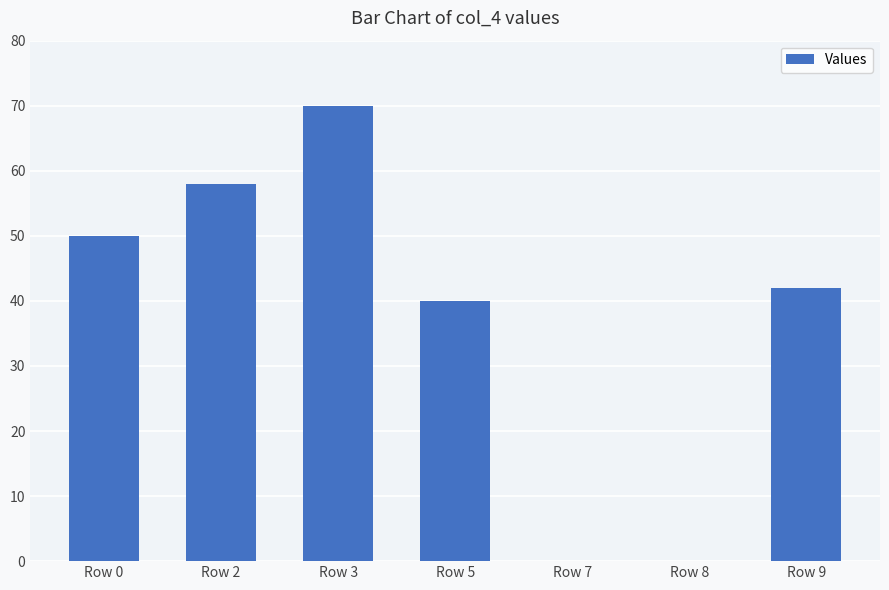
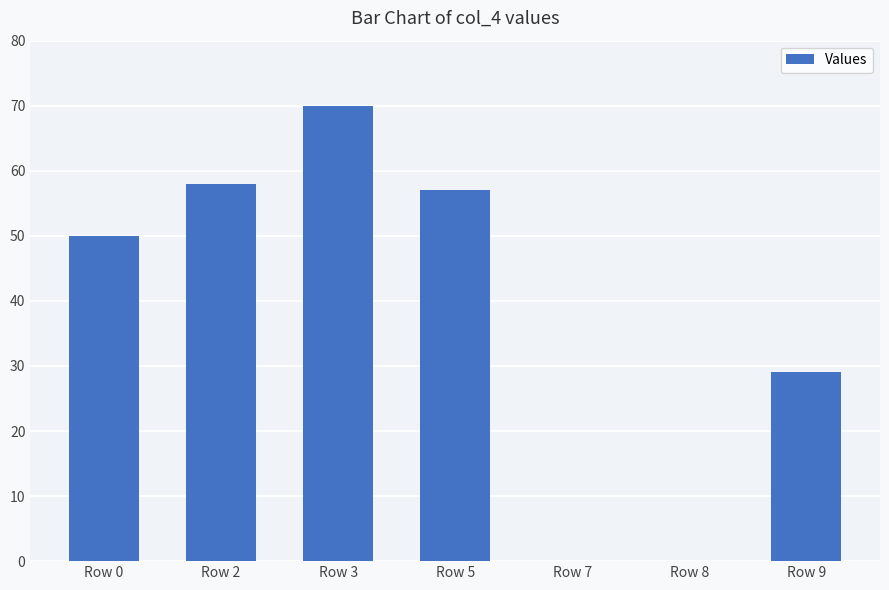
Row 5: 40 -> 57
Row 9: 42 -> 29
